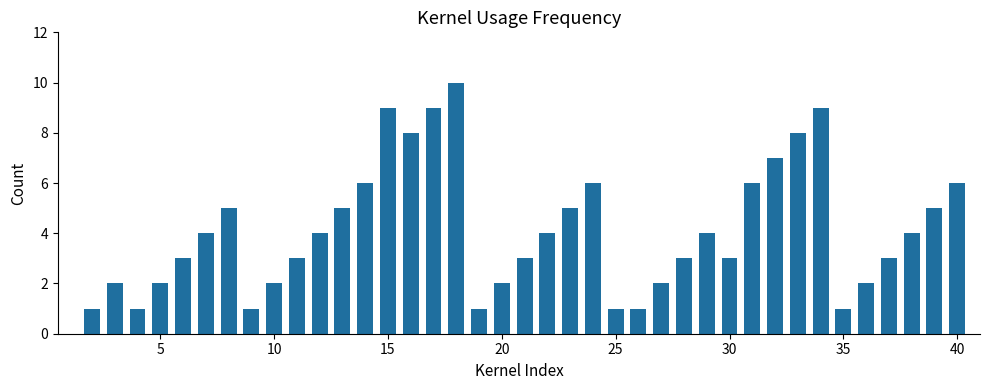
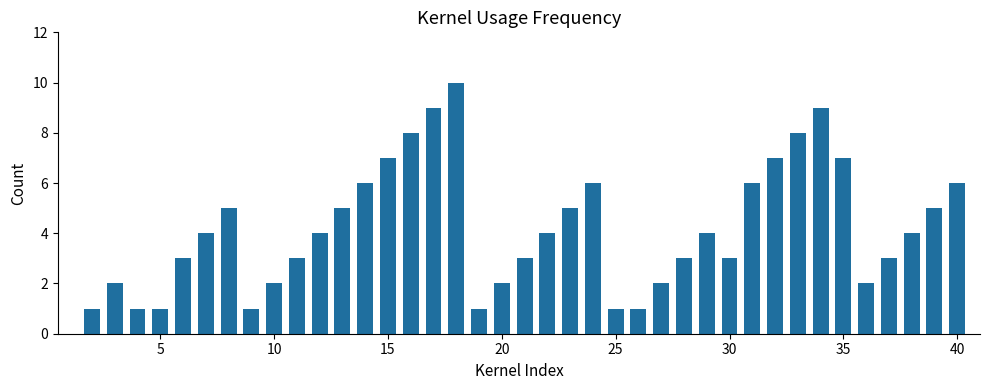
5: 2 -> 1
15: 9 -> 7
35: 1 -> 7
